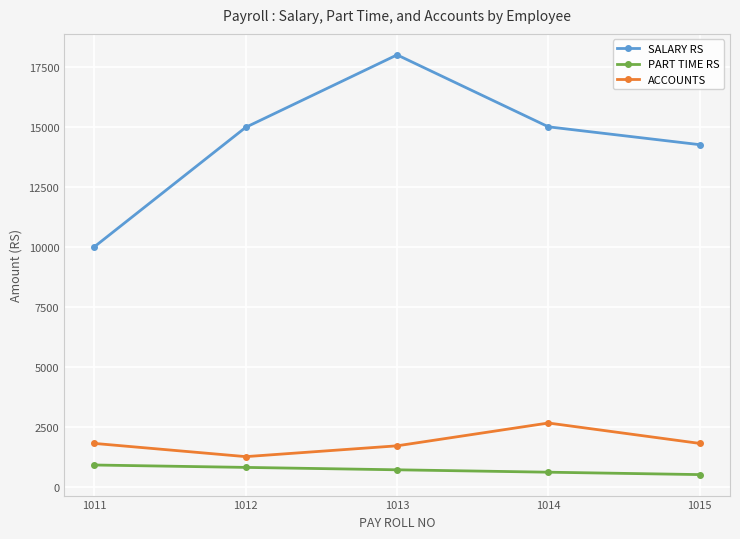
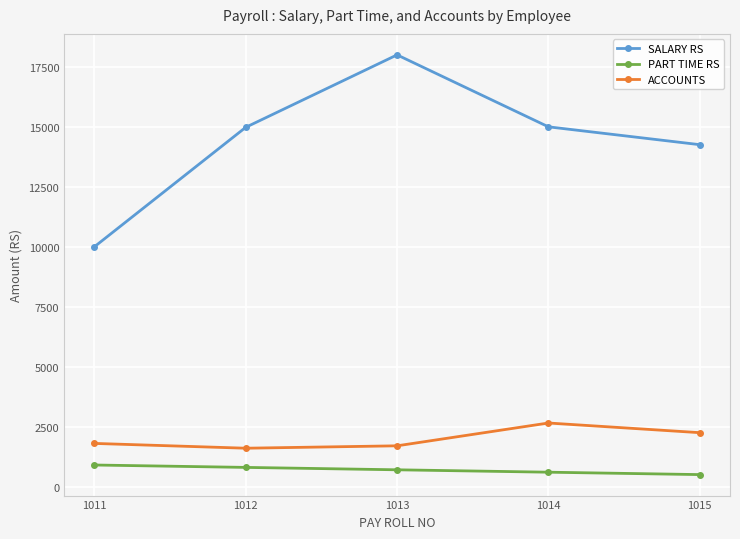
ACCOUNTS, 1012: 1200 -> 1600
ACCOUNTS, 1015: 1800 -> 2200
